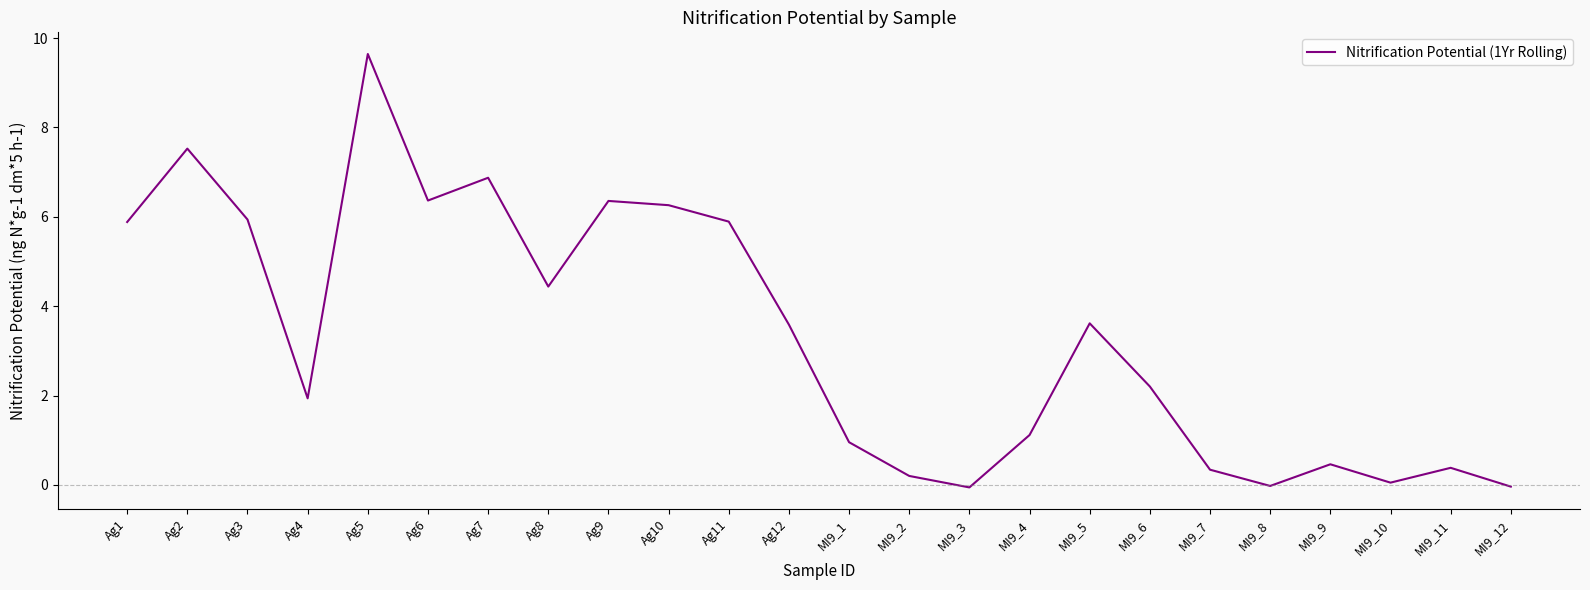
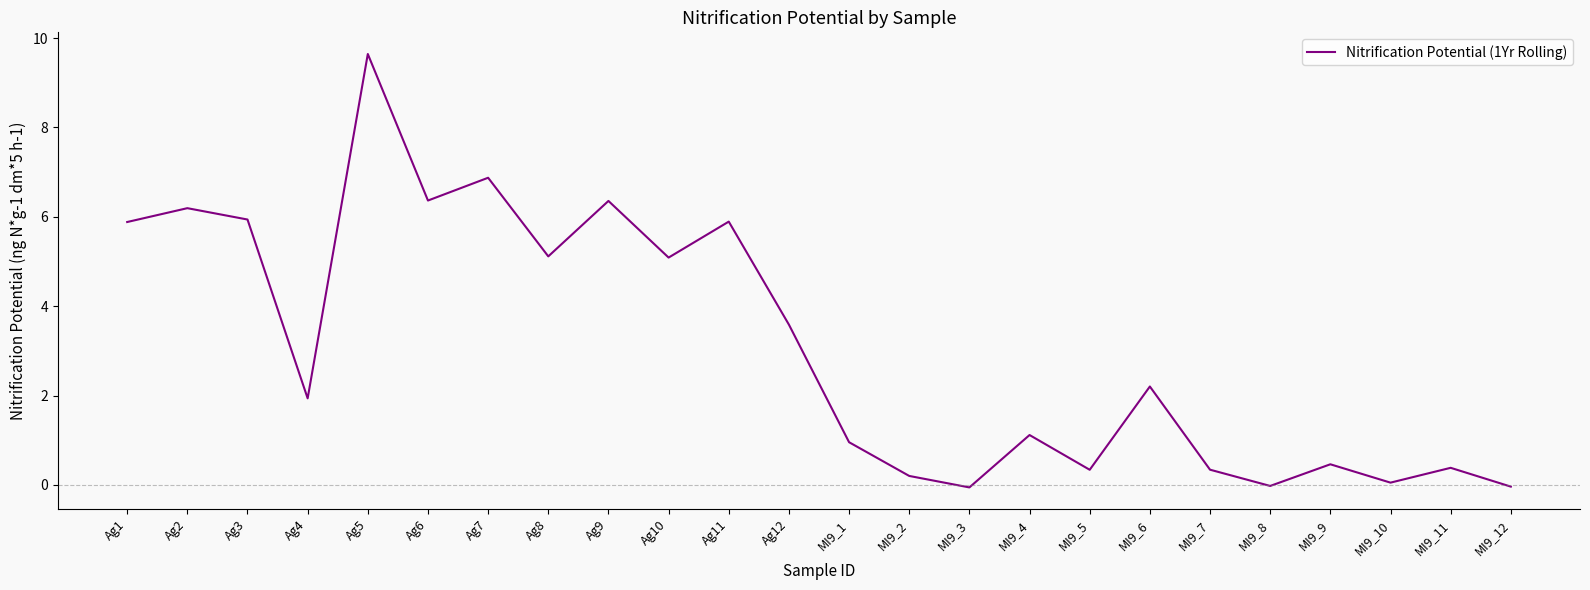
Ag2: 7.5 -> 6.2
Ag8: 4.4 -> 5.1
Ag10: 6.3 -> 5.1
MI9_5: 3.6 -> 0.3
